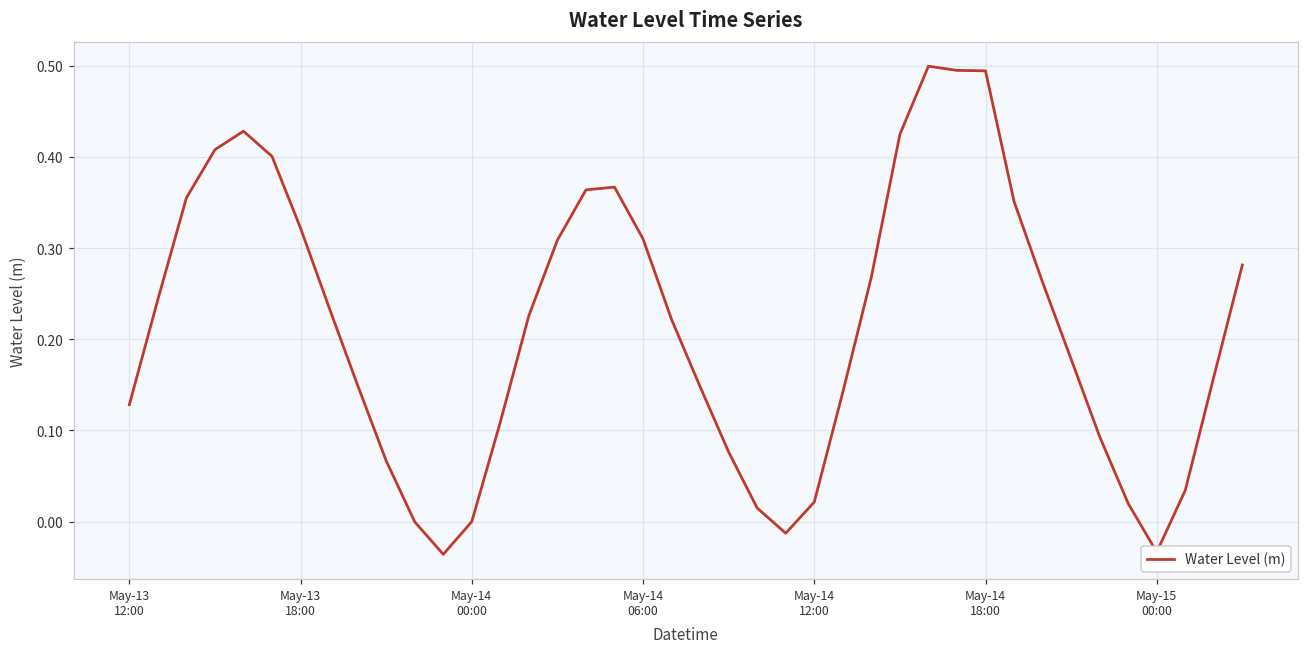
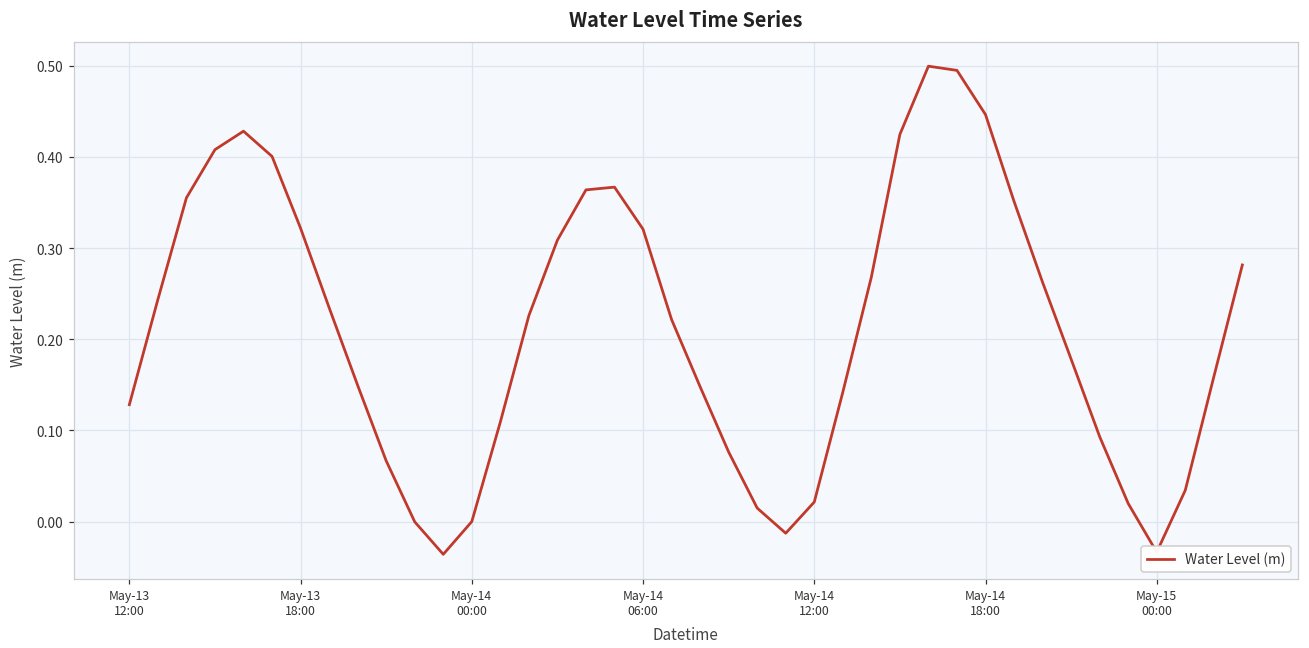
May-14 06:00: 0.31 -> 0.32
May-14 18:00: 0.49 -> 0.45
